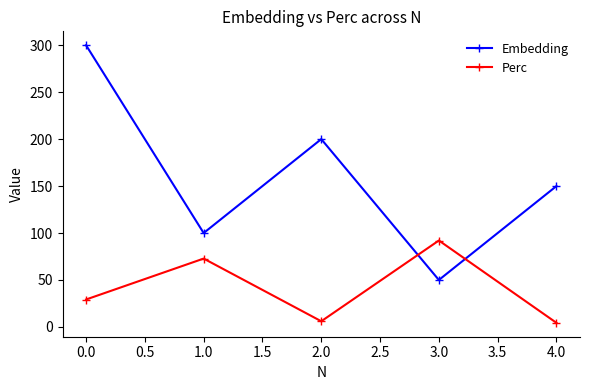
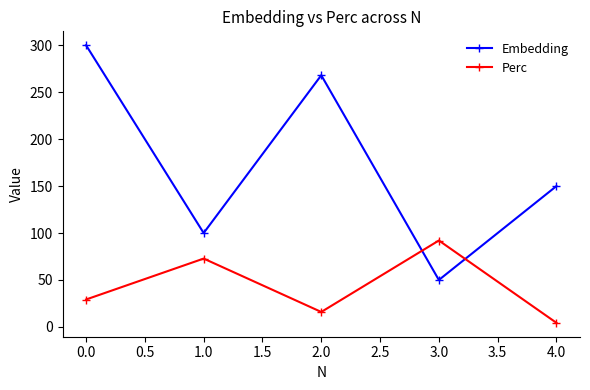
Embedding, 2.0: 200 -> 270
Perc, 2.0: 10 -> 20
